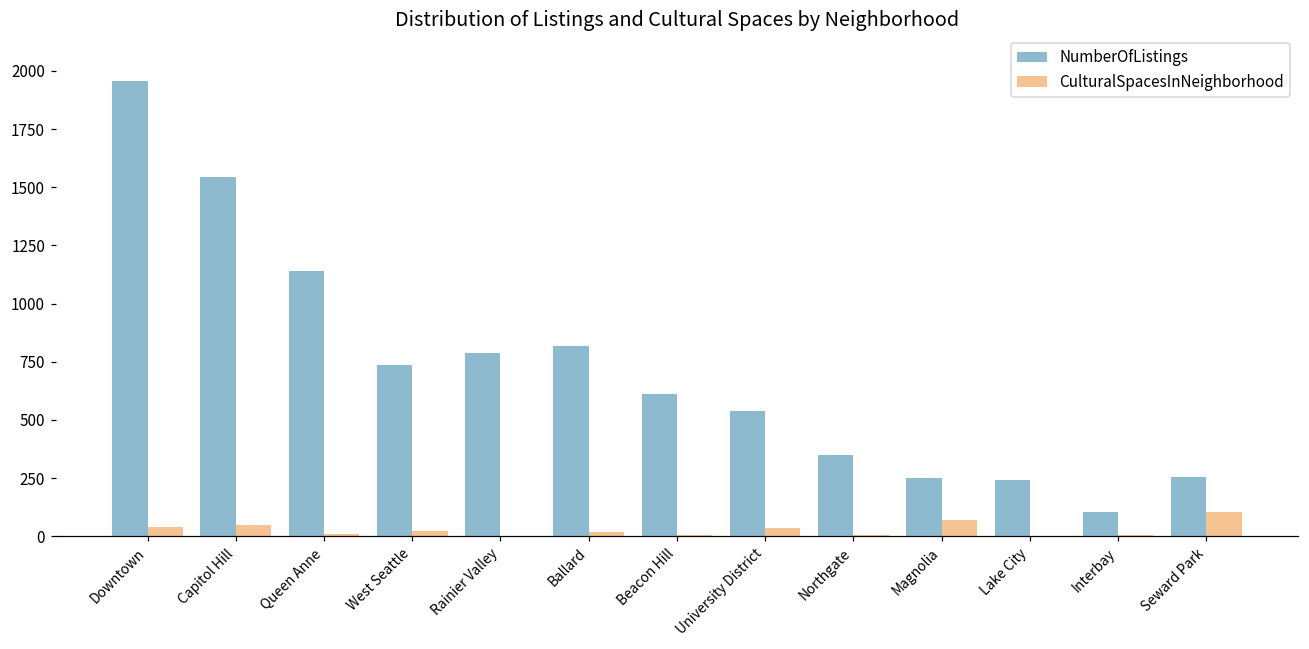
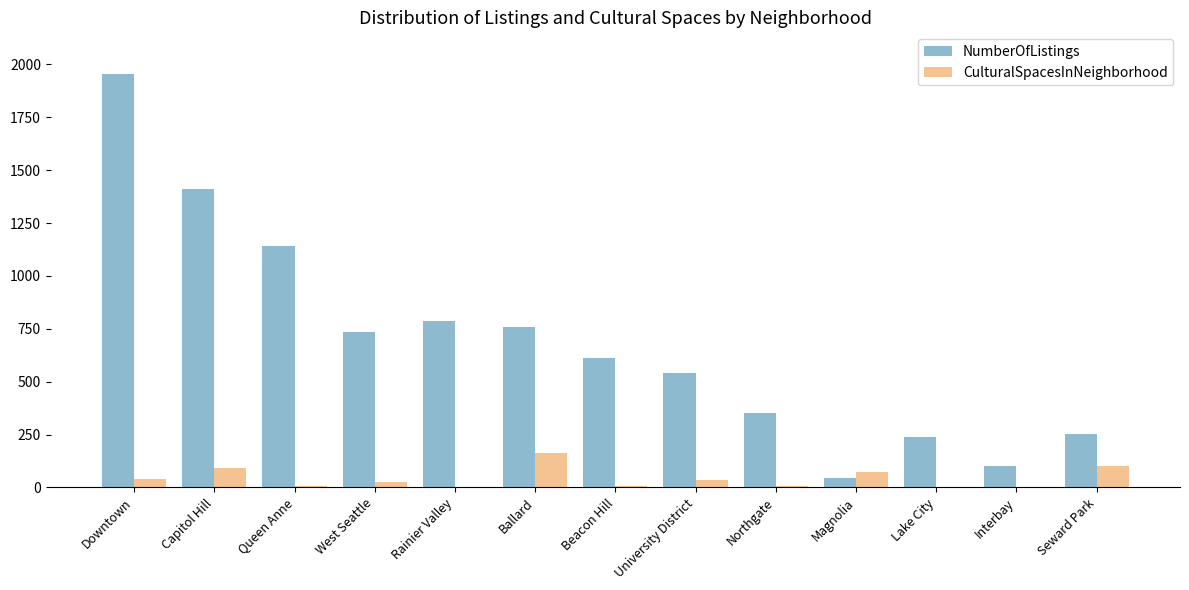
NumberOfListings, Capitol Hill: 1540 -> 1410
CulturalSpacesInNeighborhood, Capitol Hill: 50 -> 90
NumberOfListings, Ballard: 820 -> 760
CulturalSpacesInNeighborhood, Ballard: 20 -> 160
NumberOfListings, Magnolia: 250 -> 40
